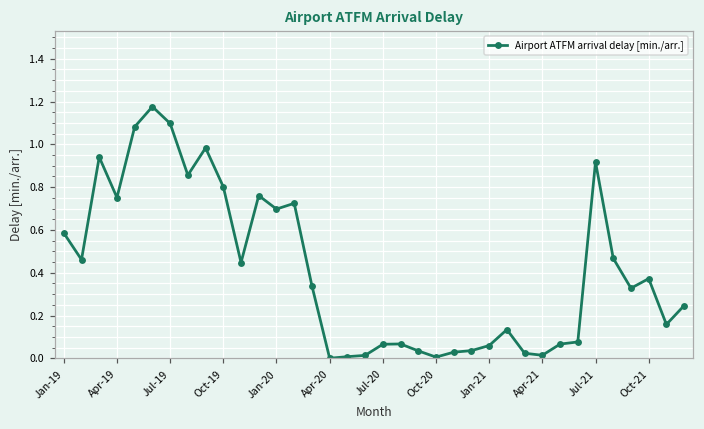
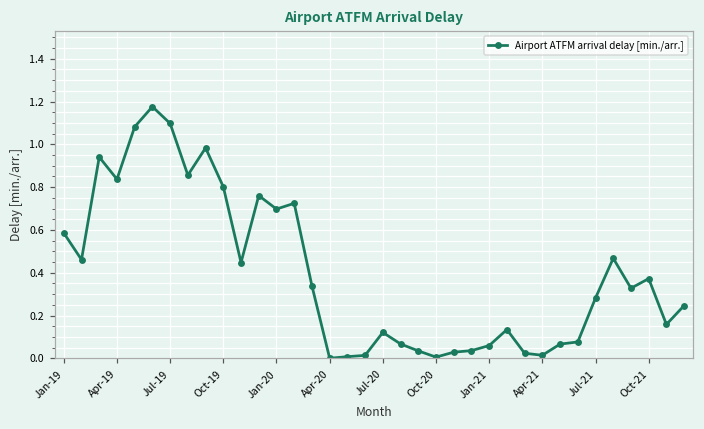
Apr-19: 0.75 -> 0.84
Jul-20: 0.07 -> 0.12
Jul-21: 0.92 -> 0.28
